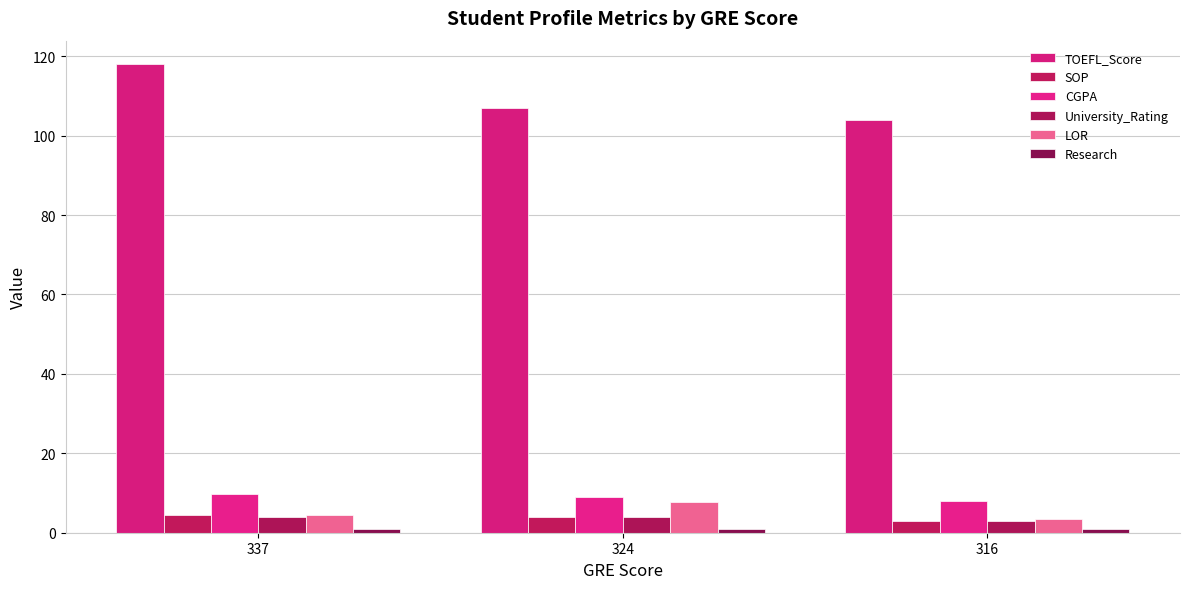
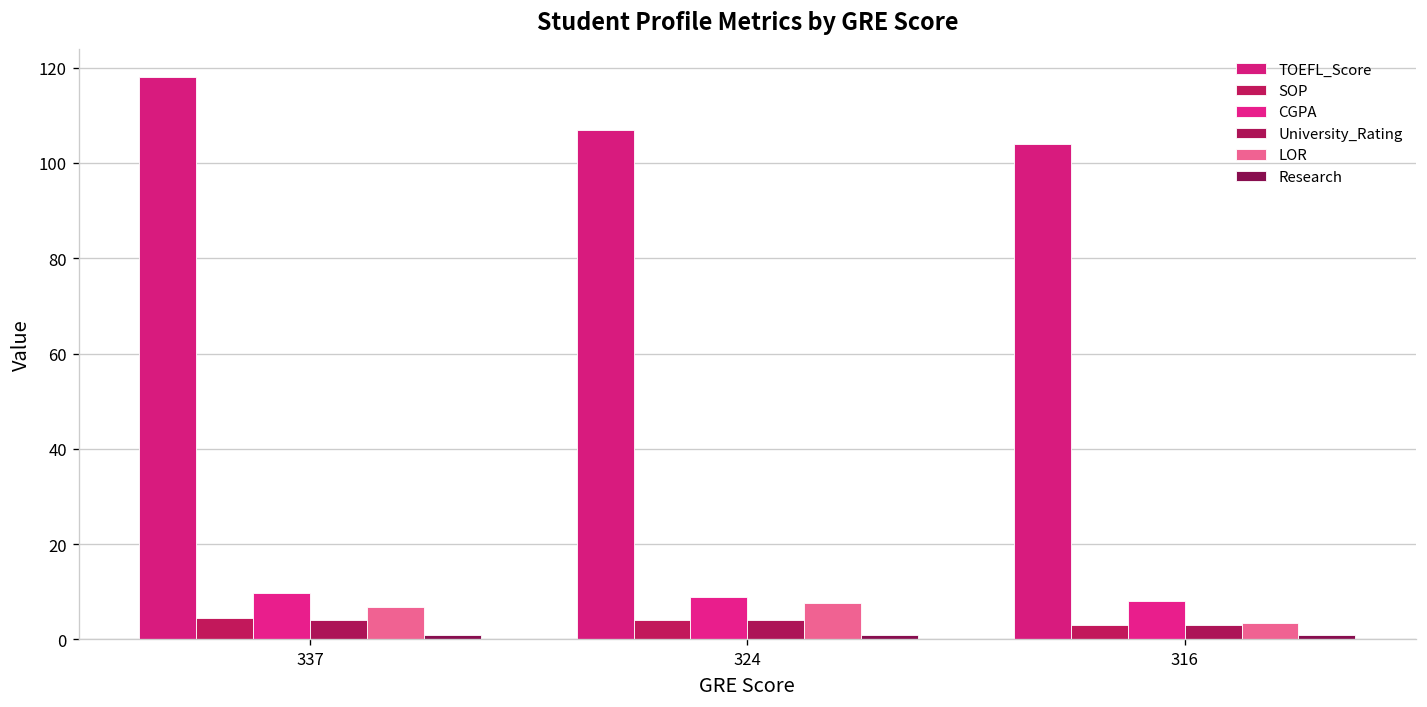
LOR, 337: 5 -> 7
